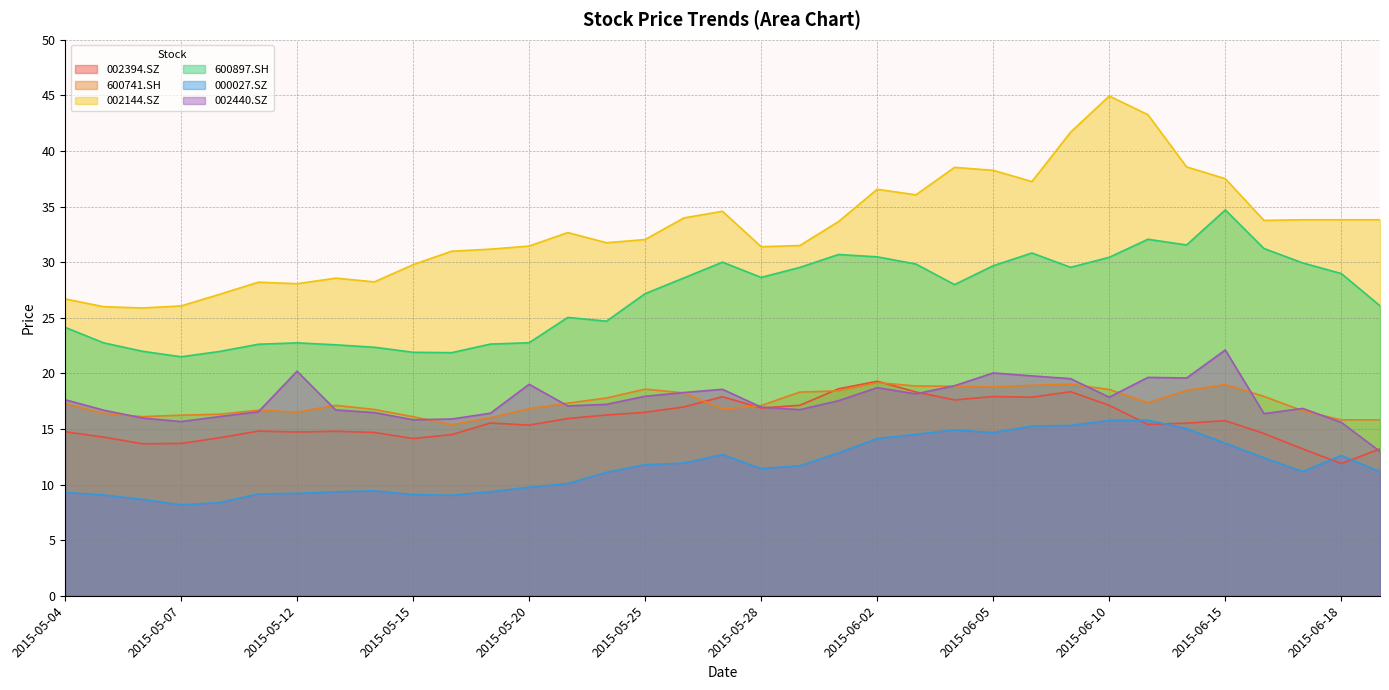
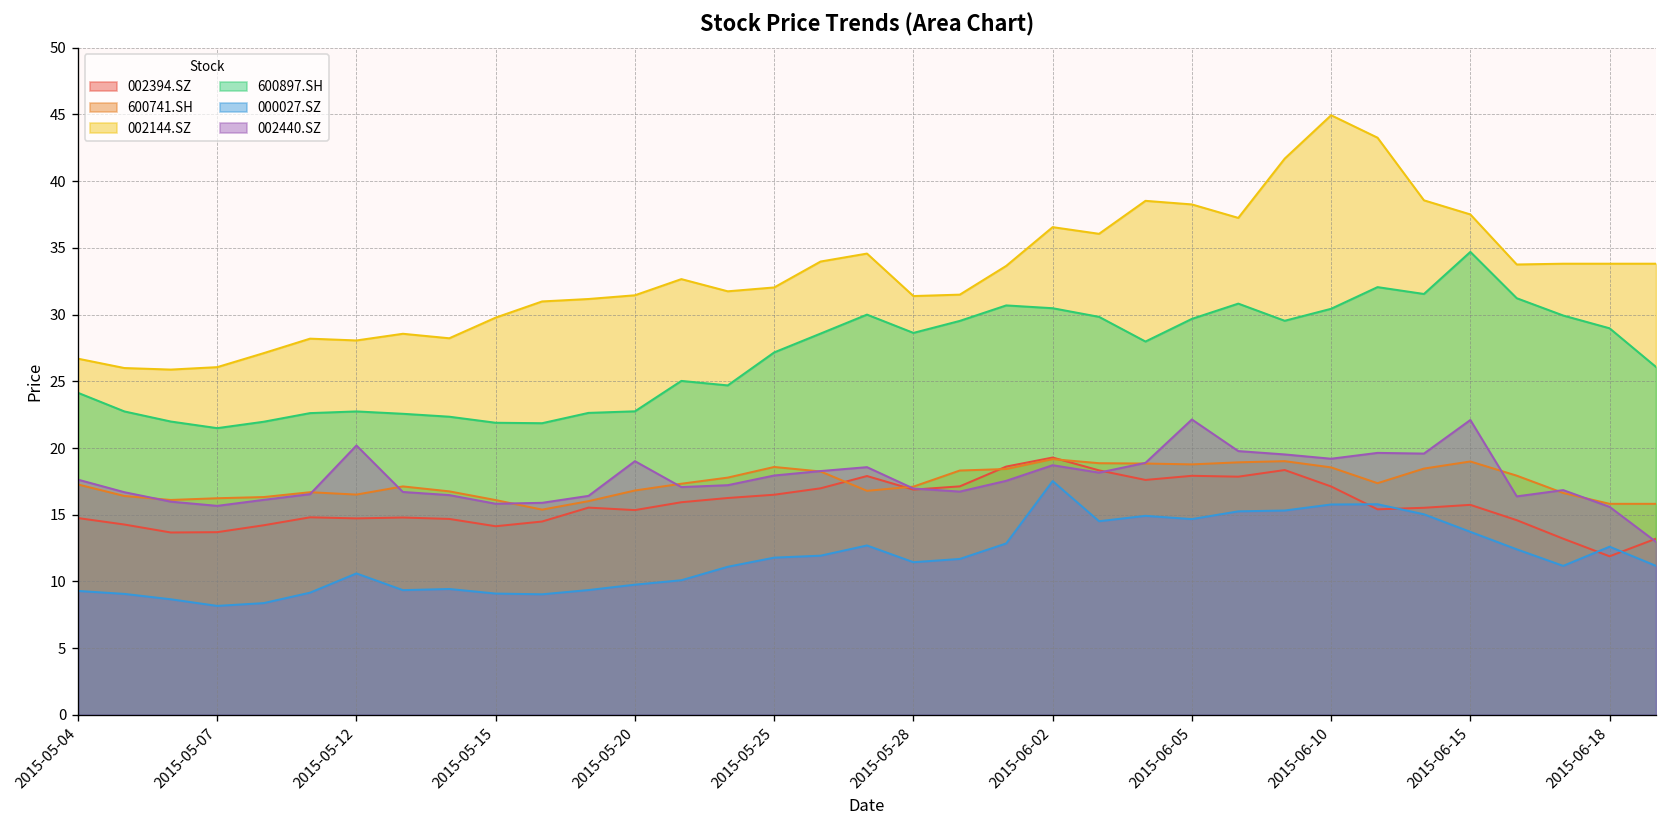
000027.SZ, 2015-05-12: 9.2 -> 10.6
000027.SZ, 2015-06-02: 14.1 -> 17.5
002440.SZ, 2015-06-05: 20.0 -> 22.1
002440.SZ, 2015-06-10: 17.9 -> 19.2
